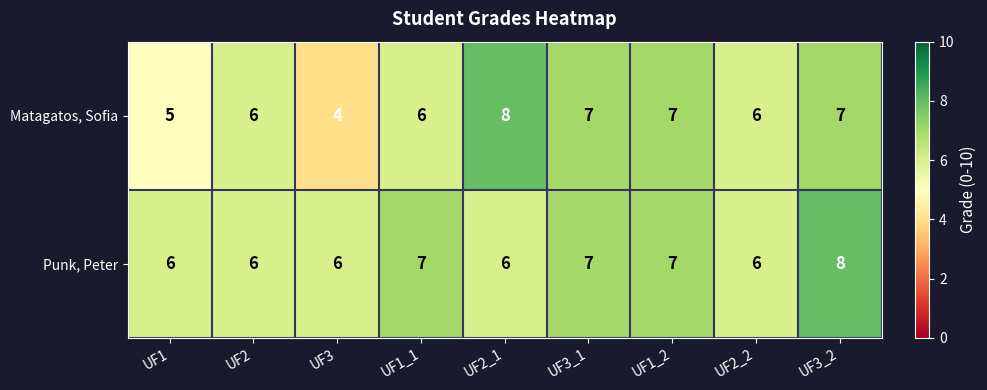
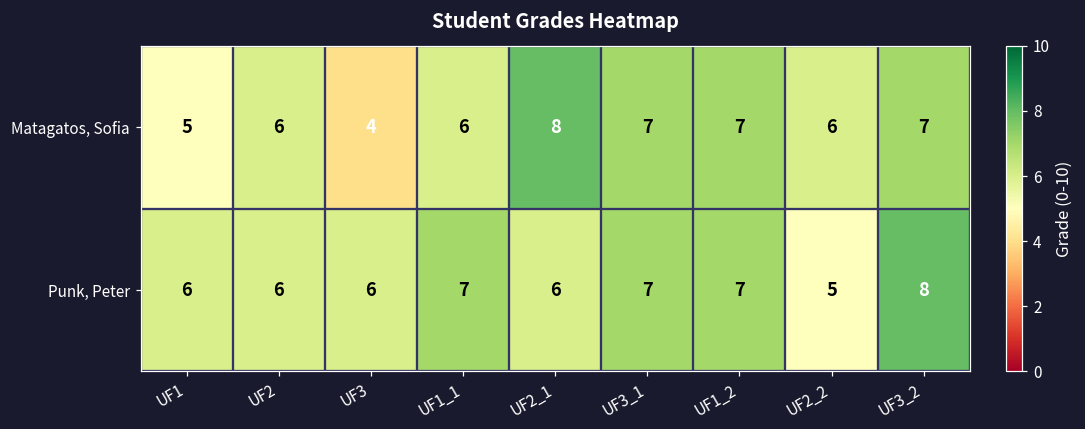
Punk, Peter, UF2_2: 6 -> 5
